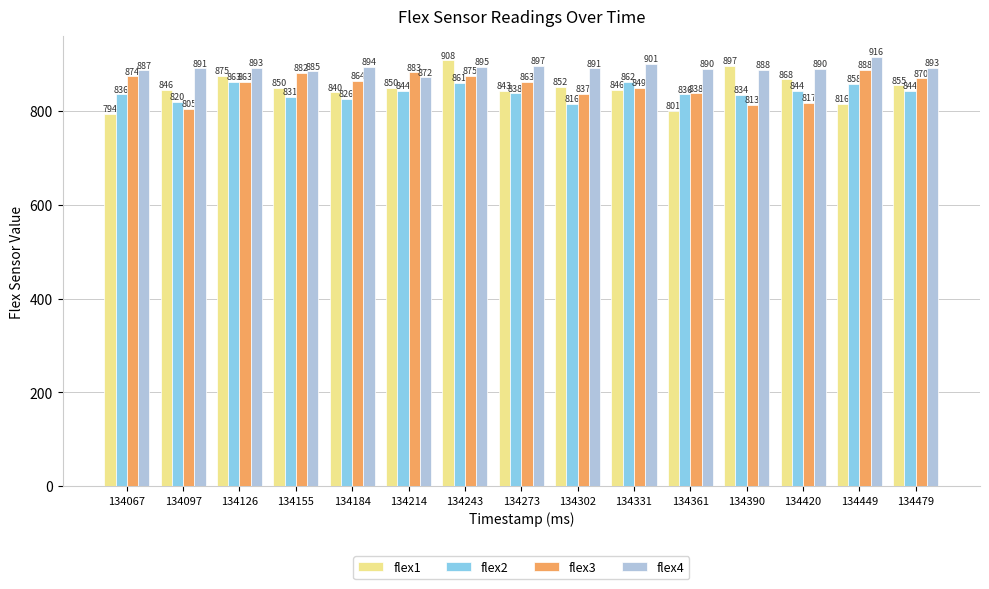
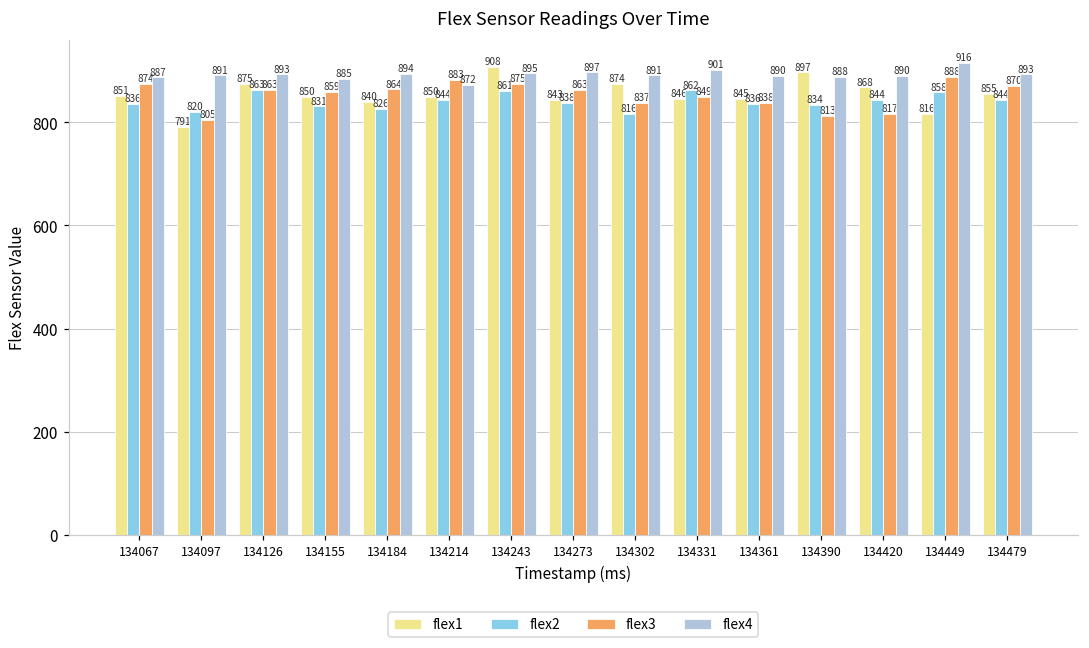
flex1, 134067: 794 -> 851
flex1, 134097: 846 -> 791
flex3, 134155: 882 -> 859
flex1, 134302: 852 -> 874
flex1, 134361: 801 -> 845
